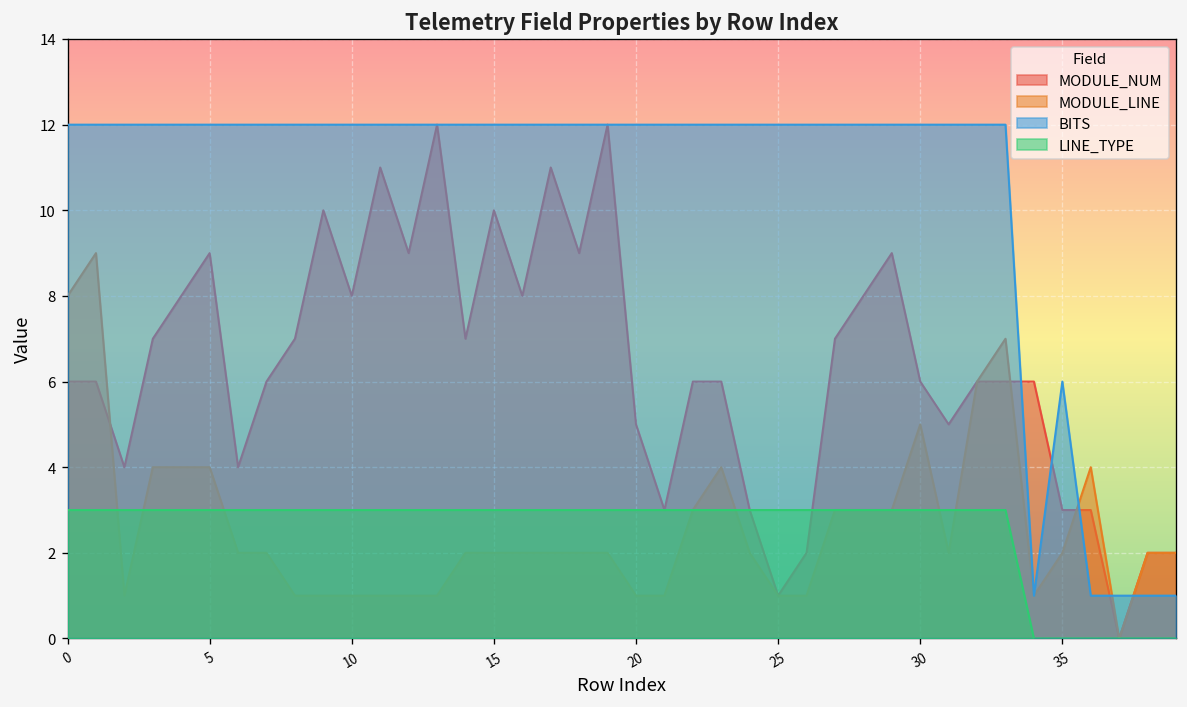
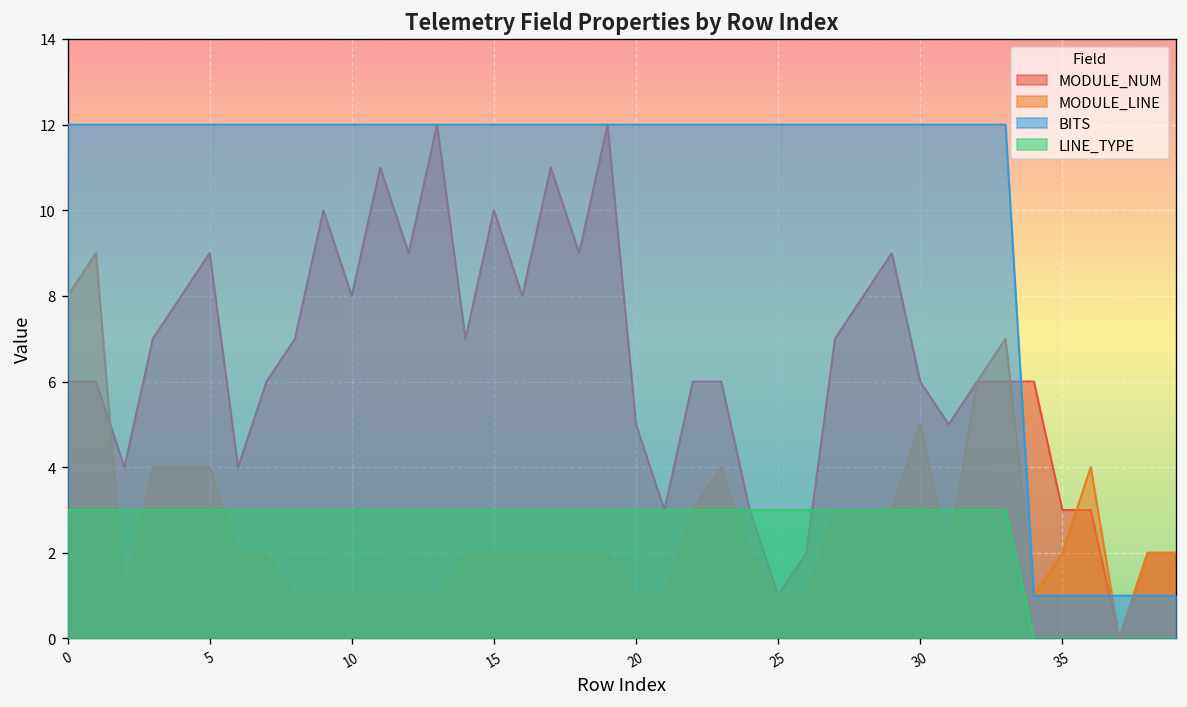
BITS, 35: 6 -> 1
